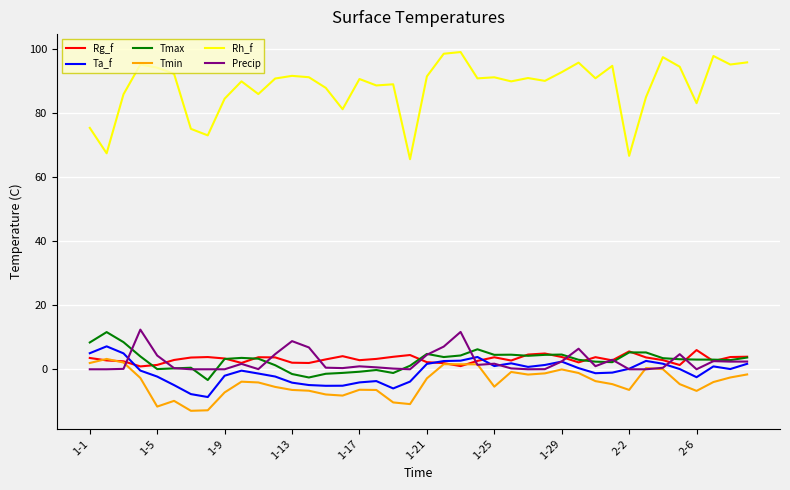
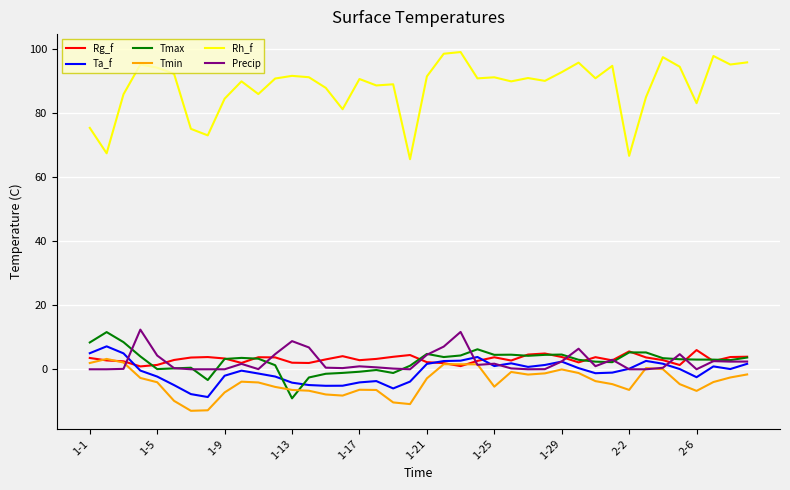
Tmin, 1-5: -12 -> -4
Tmax, 1-13: -1 -> -9
